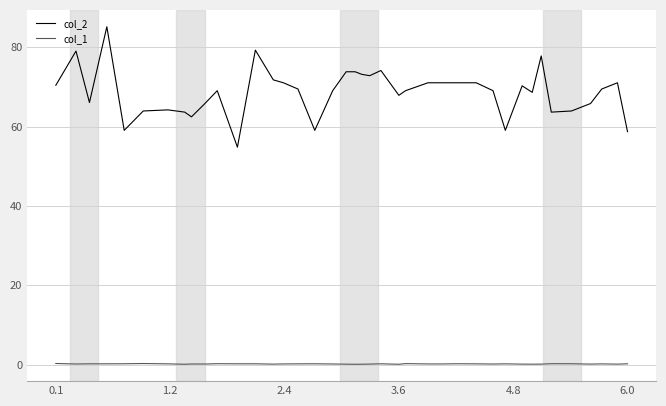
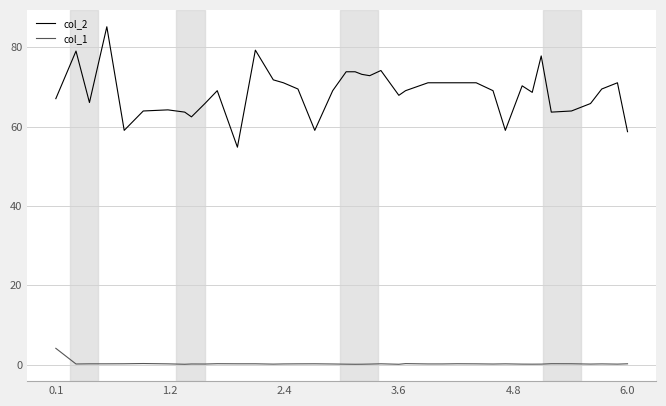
col_2, 0.1: 70 -> 67
col_1, 0.1: 0 -> 4
